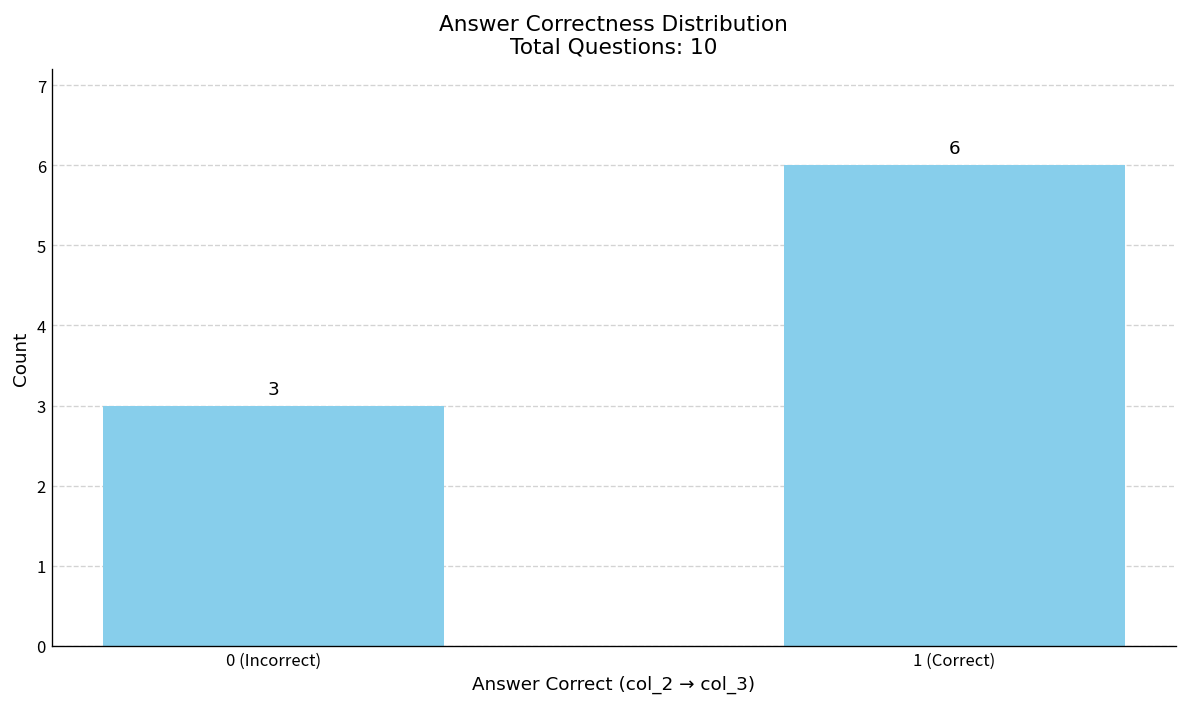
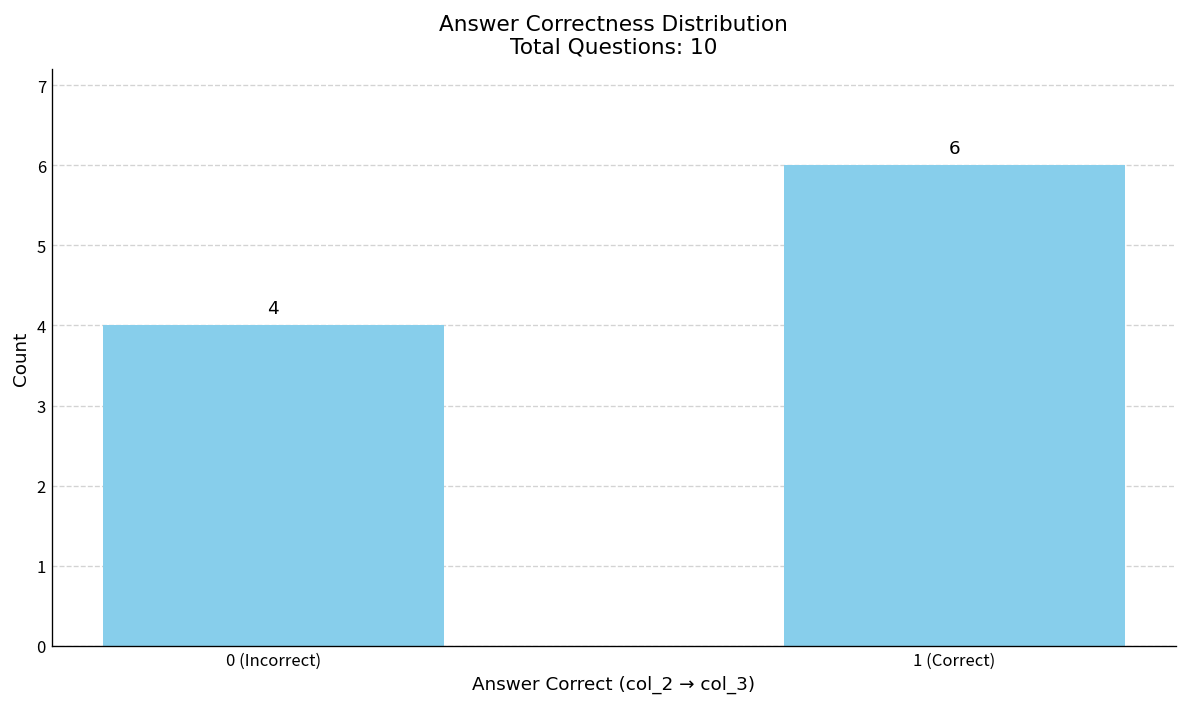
0 (Incorrect): 3 -> 4
